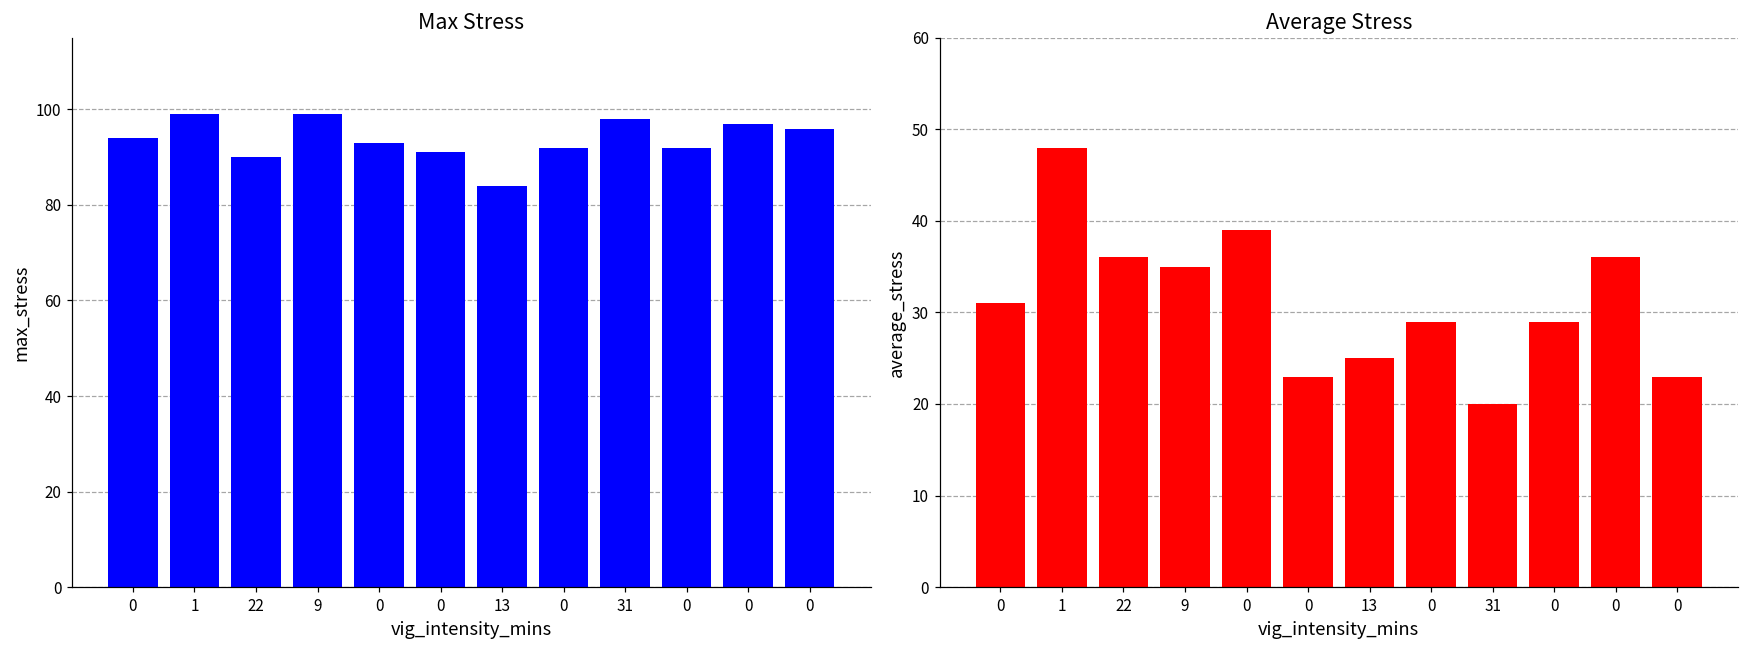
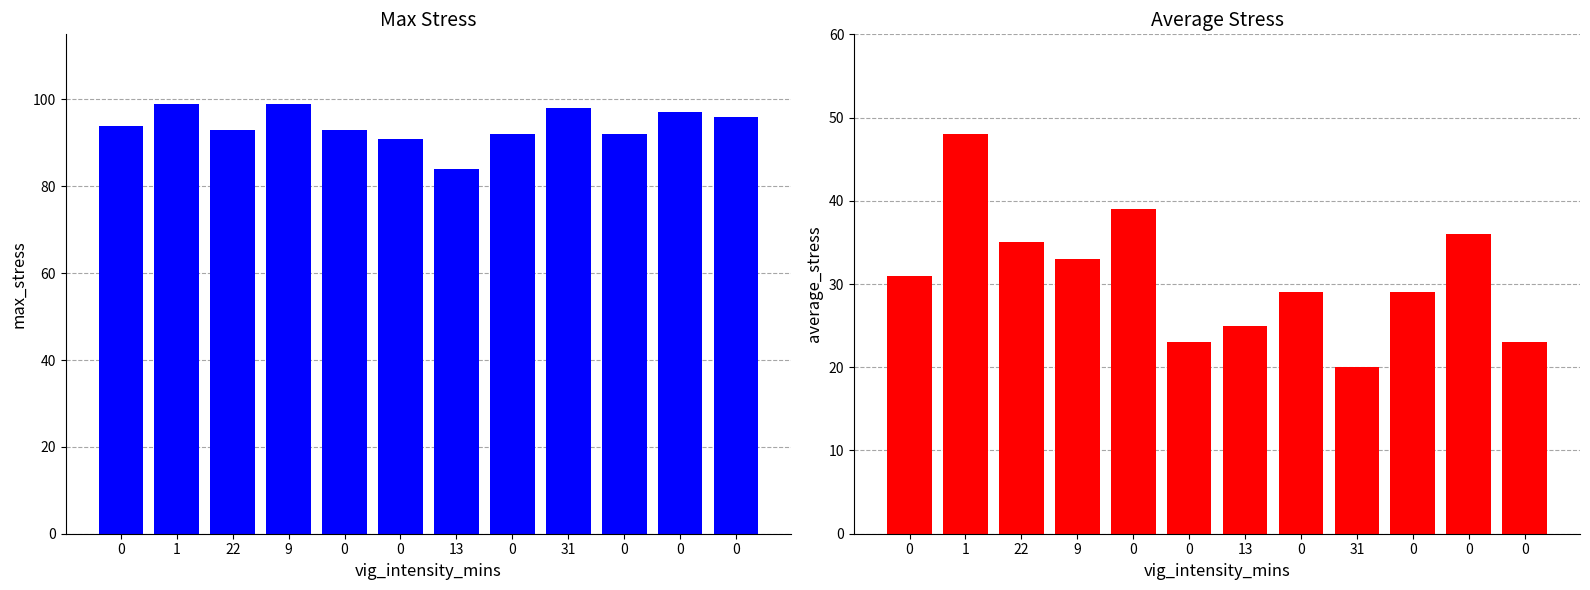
Max Stress, 22: 90 -> 93
Average Stress, 22: 36 -> 35
Average Stress, 9: 35 -> 33
